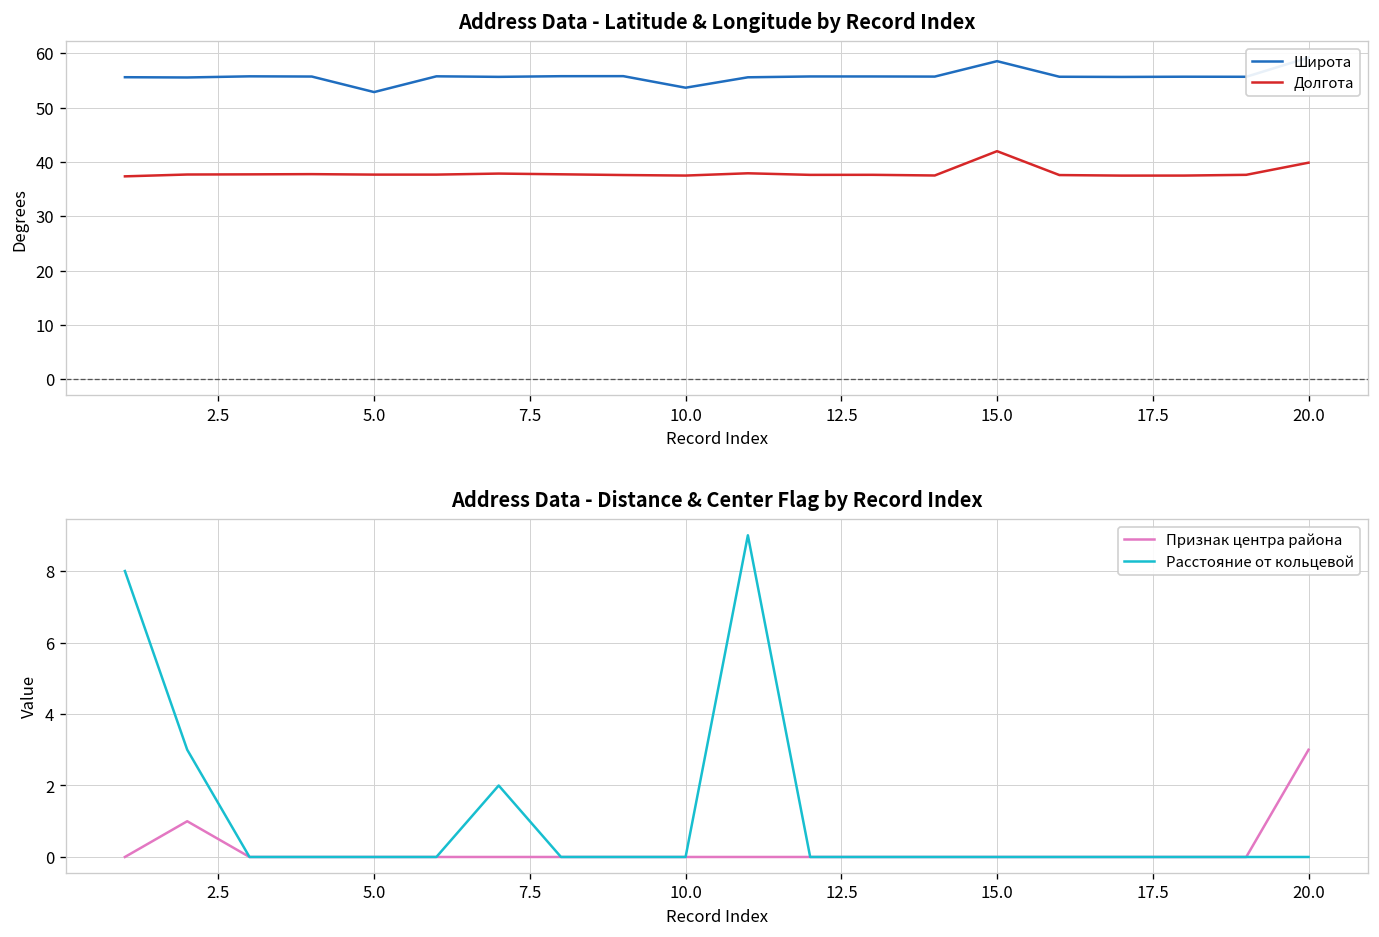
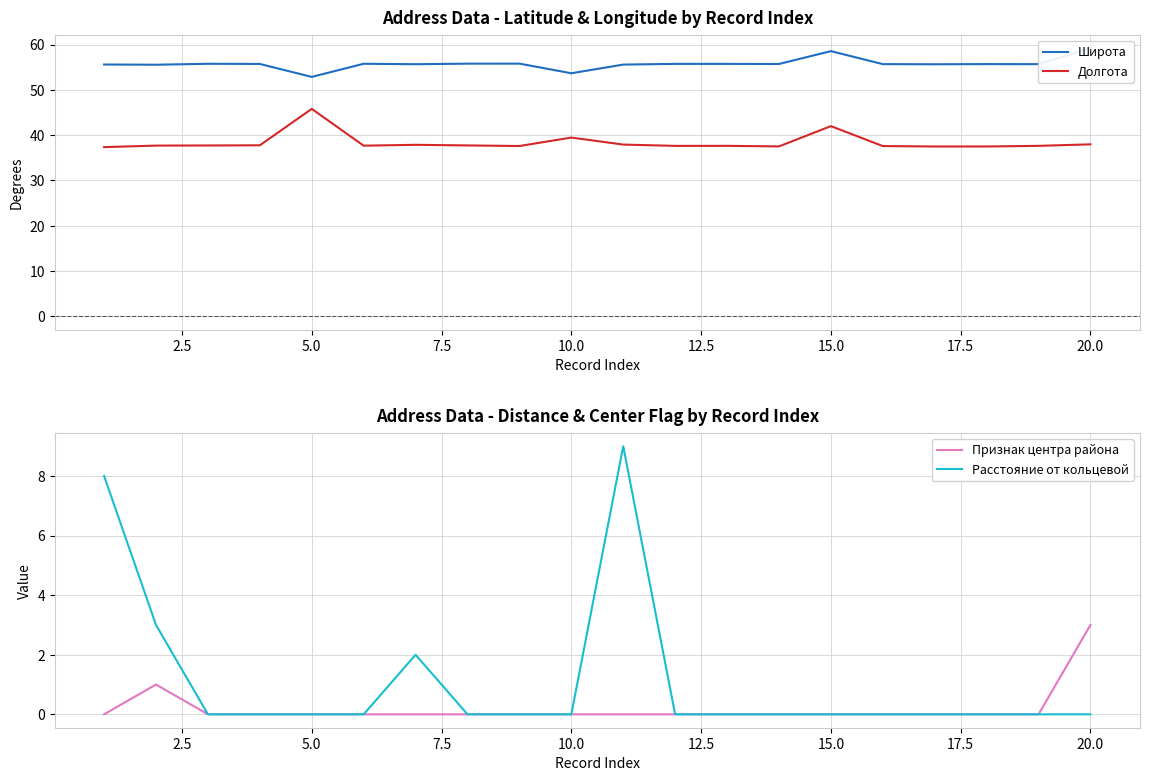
Address Data - Latitude & Longitude by Record Index, Долгота, 5.0: 38 -> 46
Address Data - Latitude & Longitude by Record Index, Долгота, 10.0: 37 -> 39
Address Data - Latitude & Longitude by Record Index, Долгота, 20.0: 40 -> 38
